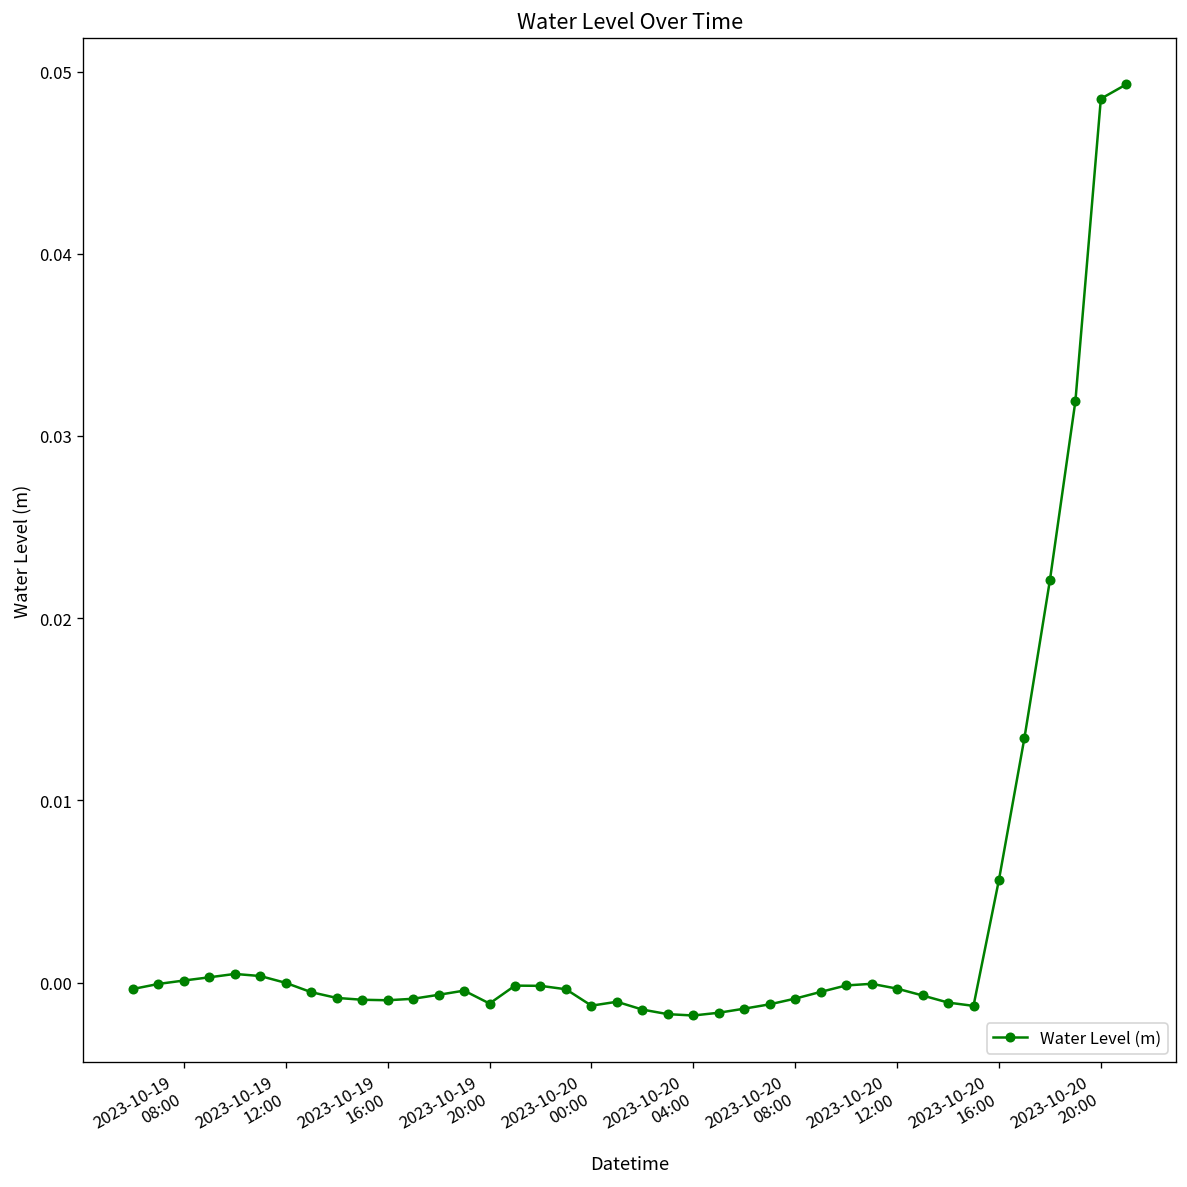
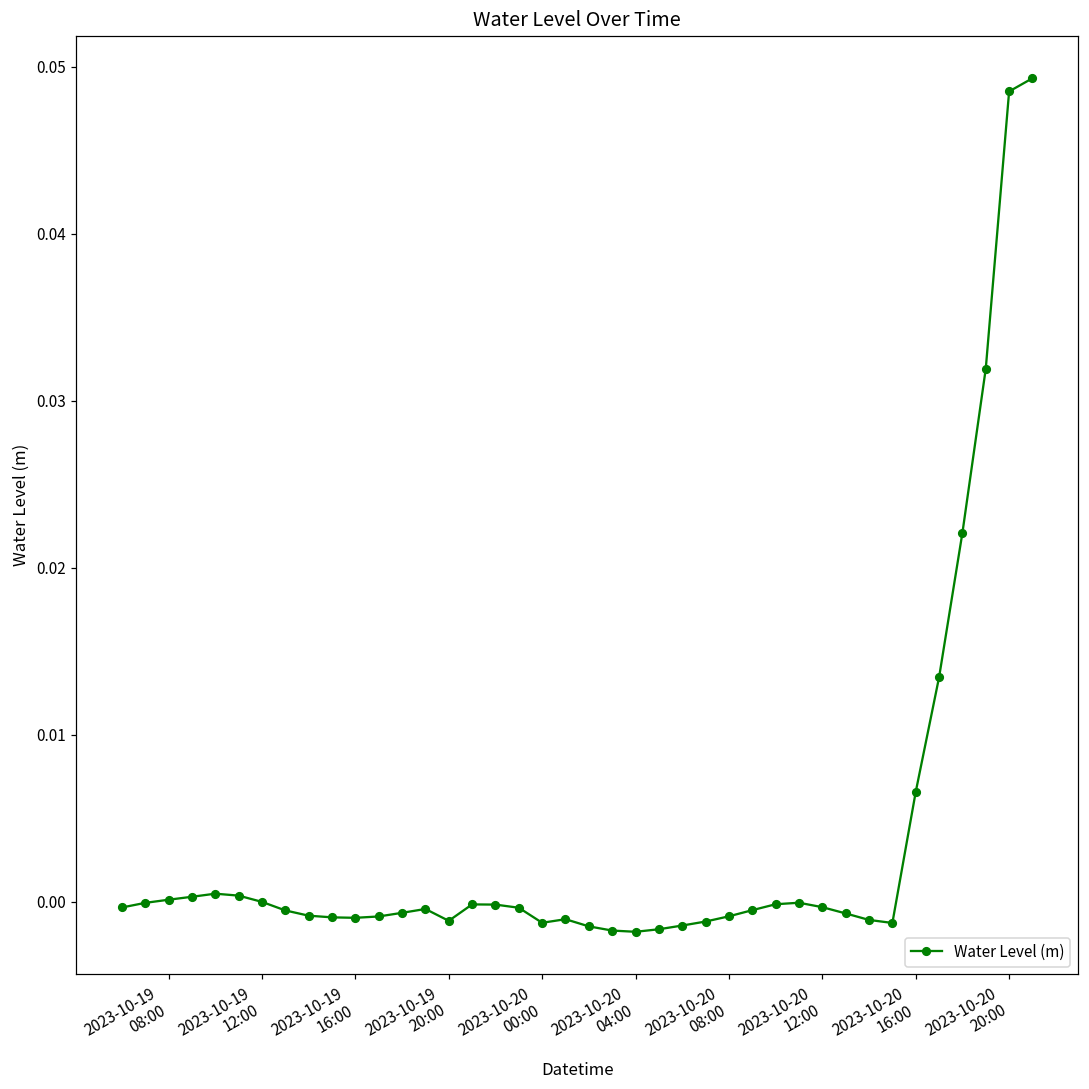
2023-10-20 16:00: 0.0056 -> 0.0066
